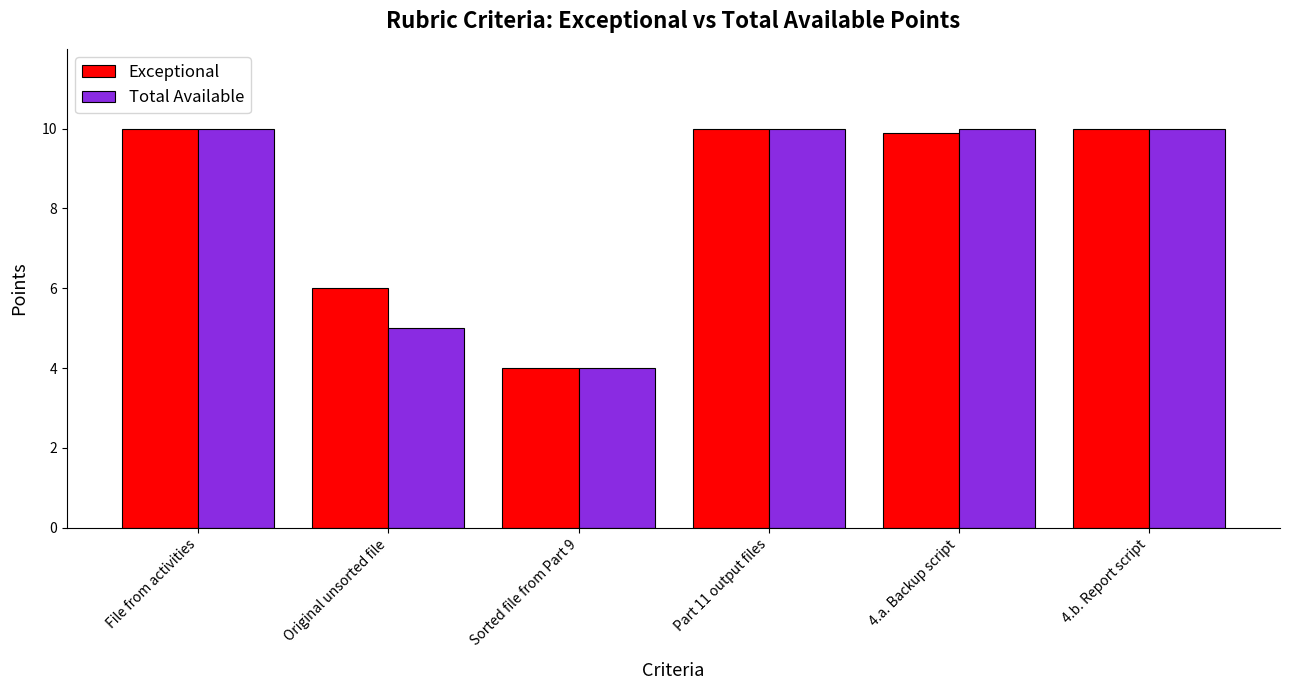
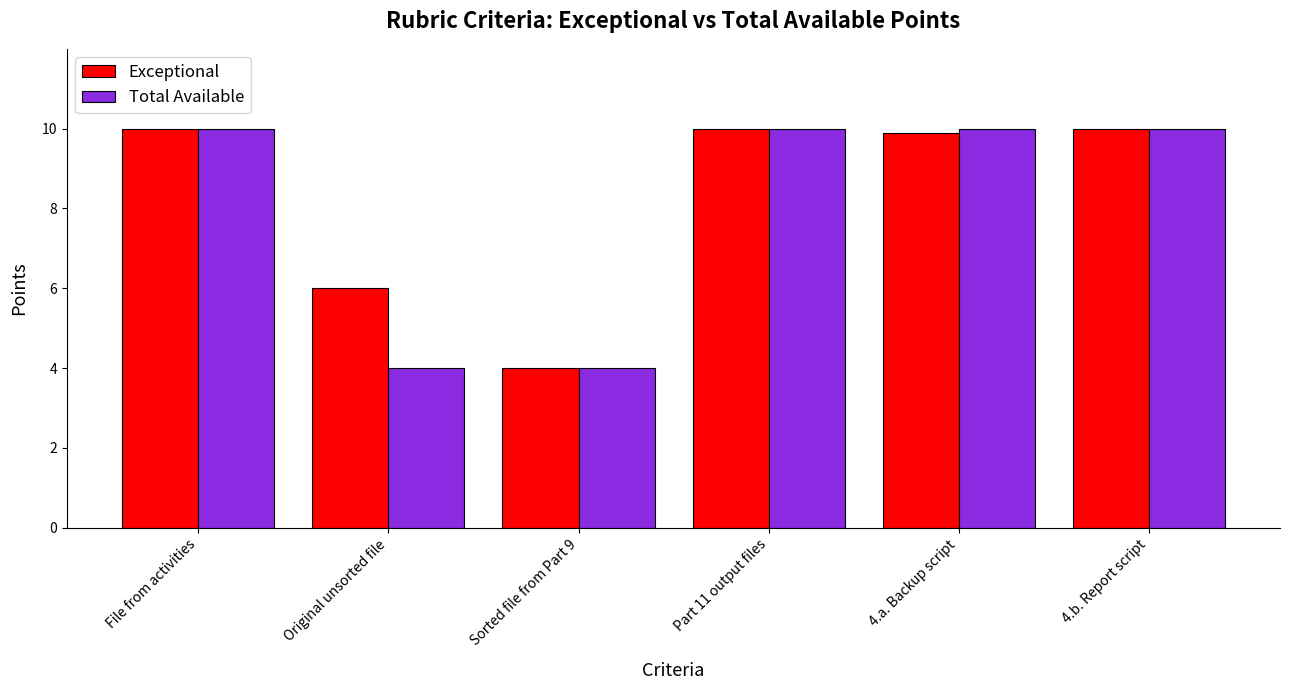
Total Available, Original unsorted file: 5 -> 4
